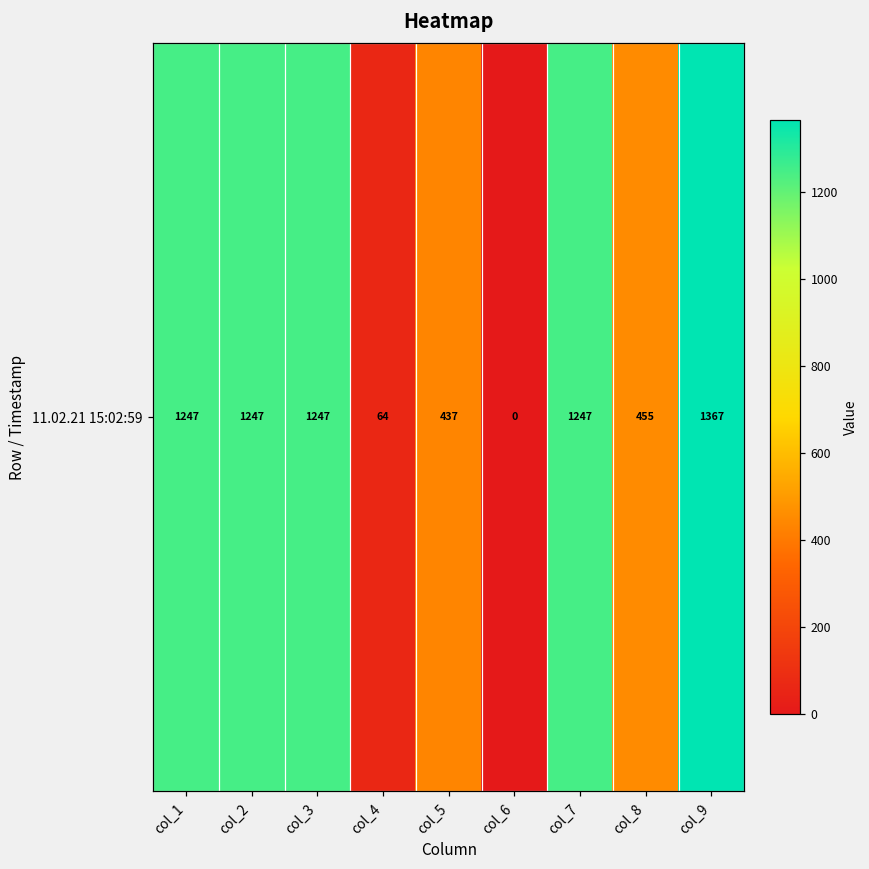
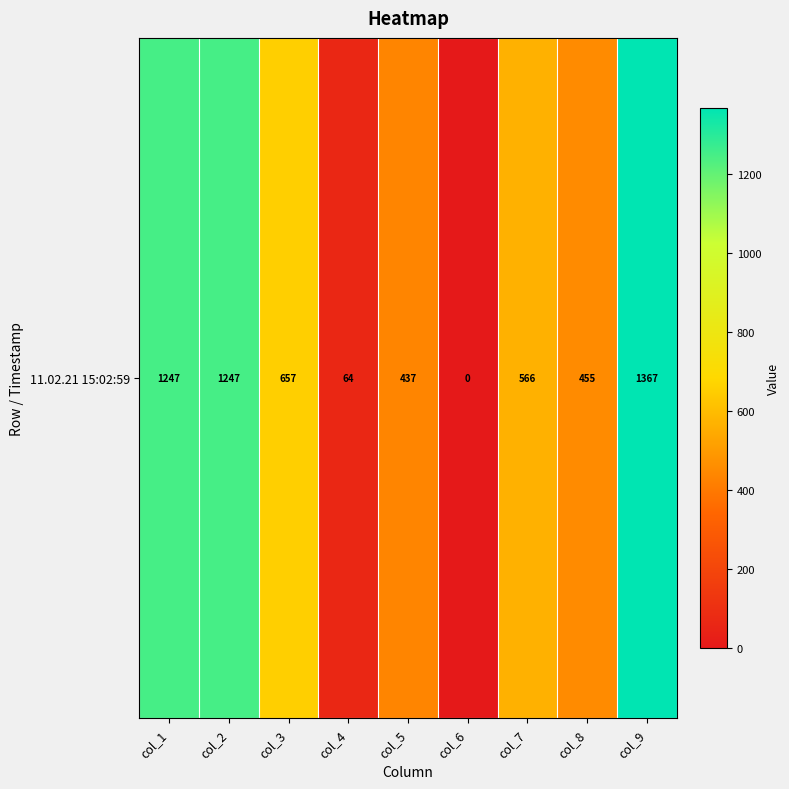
11.02.21 15:02:59, col_3: 1247 -> 657
11.02.21 15:02:59, col_7: 1247 -> 566
